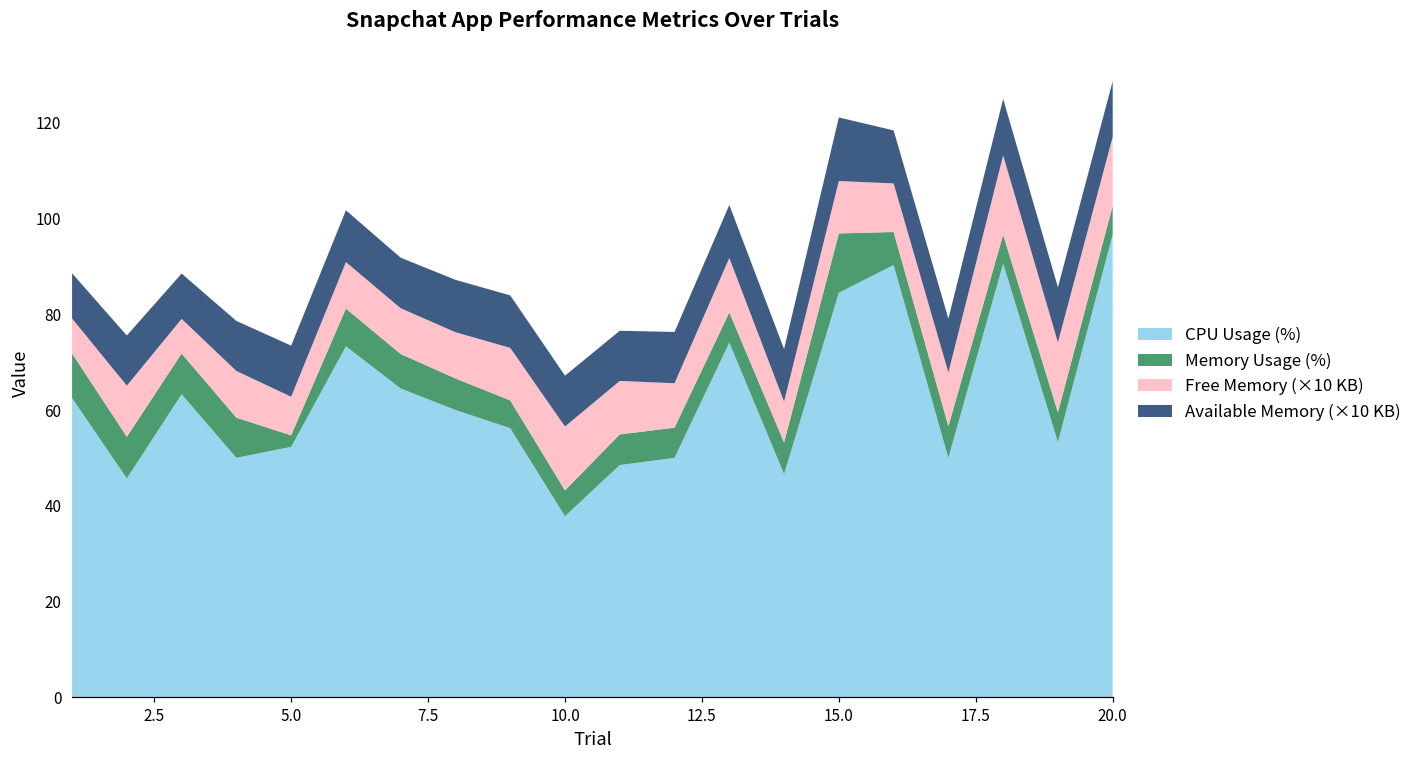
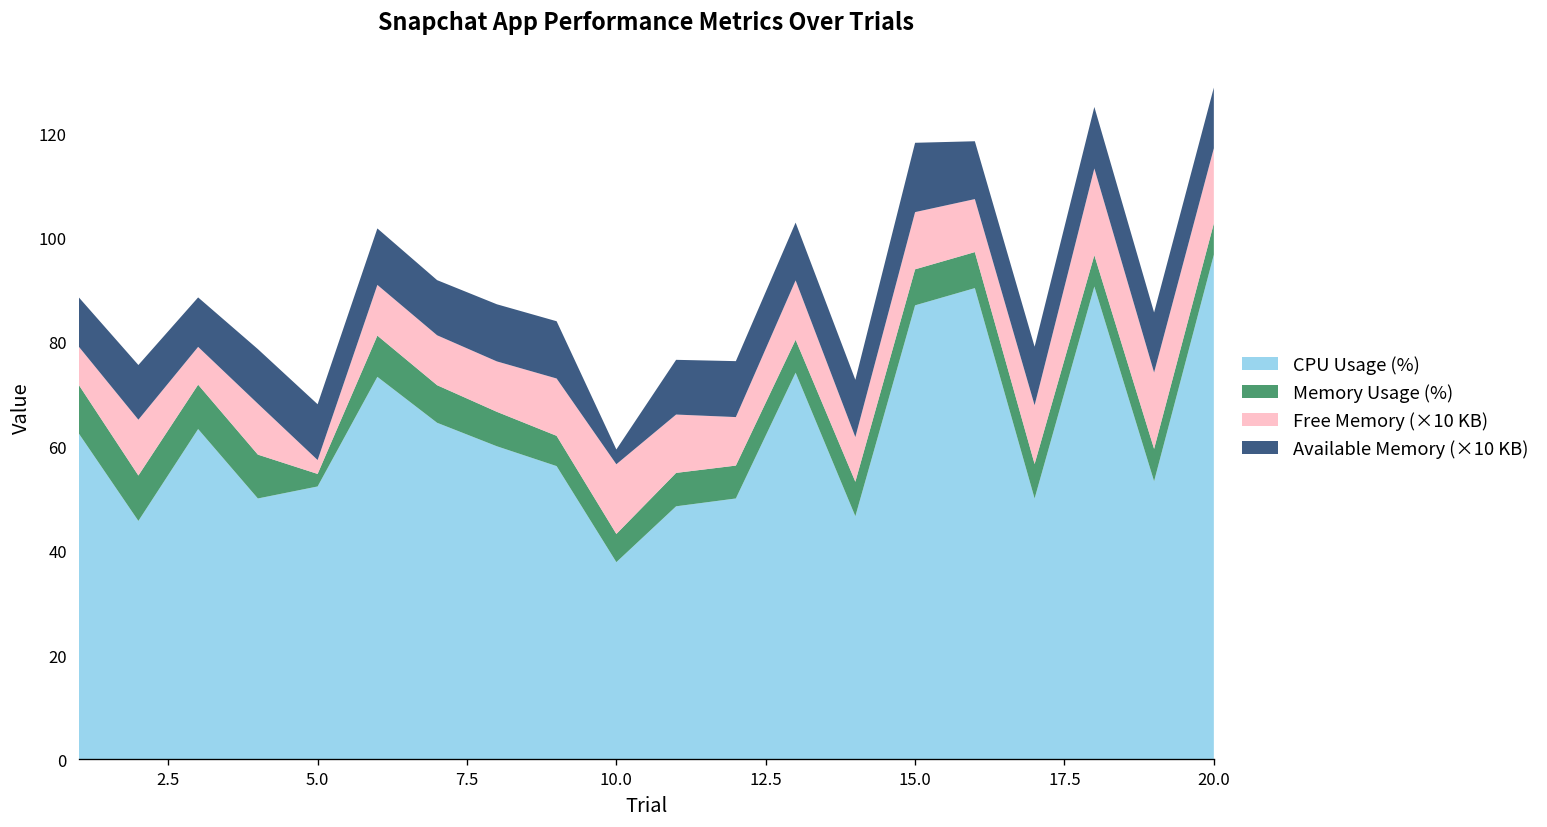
Free Memory (×10 KB), 5.0: 8 -> 3
Available Memory (×10 KB), 10.0: 11 -> 3
CPU Usage (%), 15.0: 85 -> 87
Memory Usage (%), 15.0: 12 -> 7
